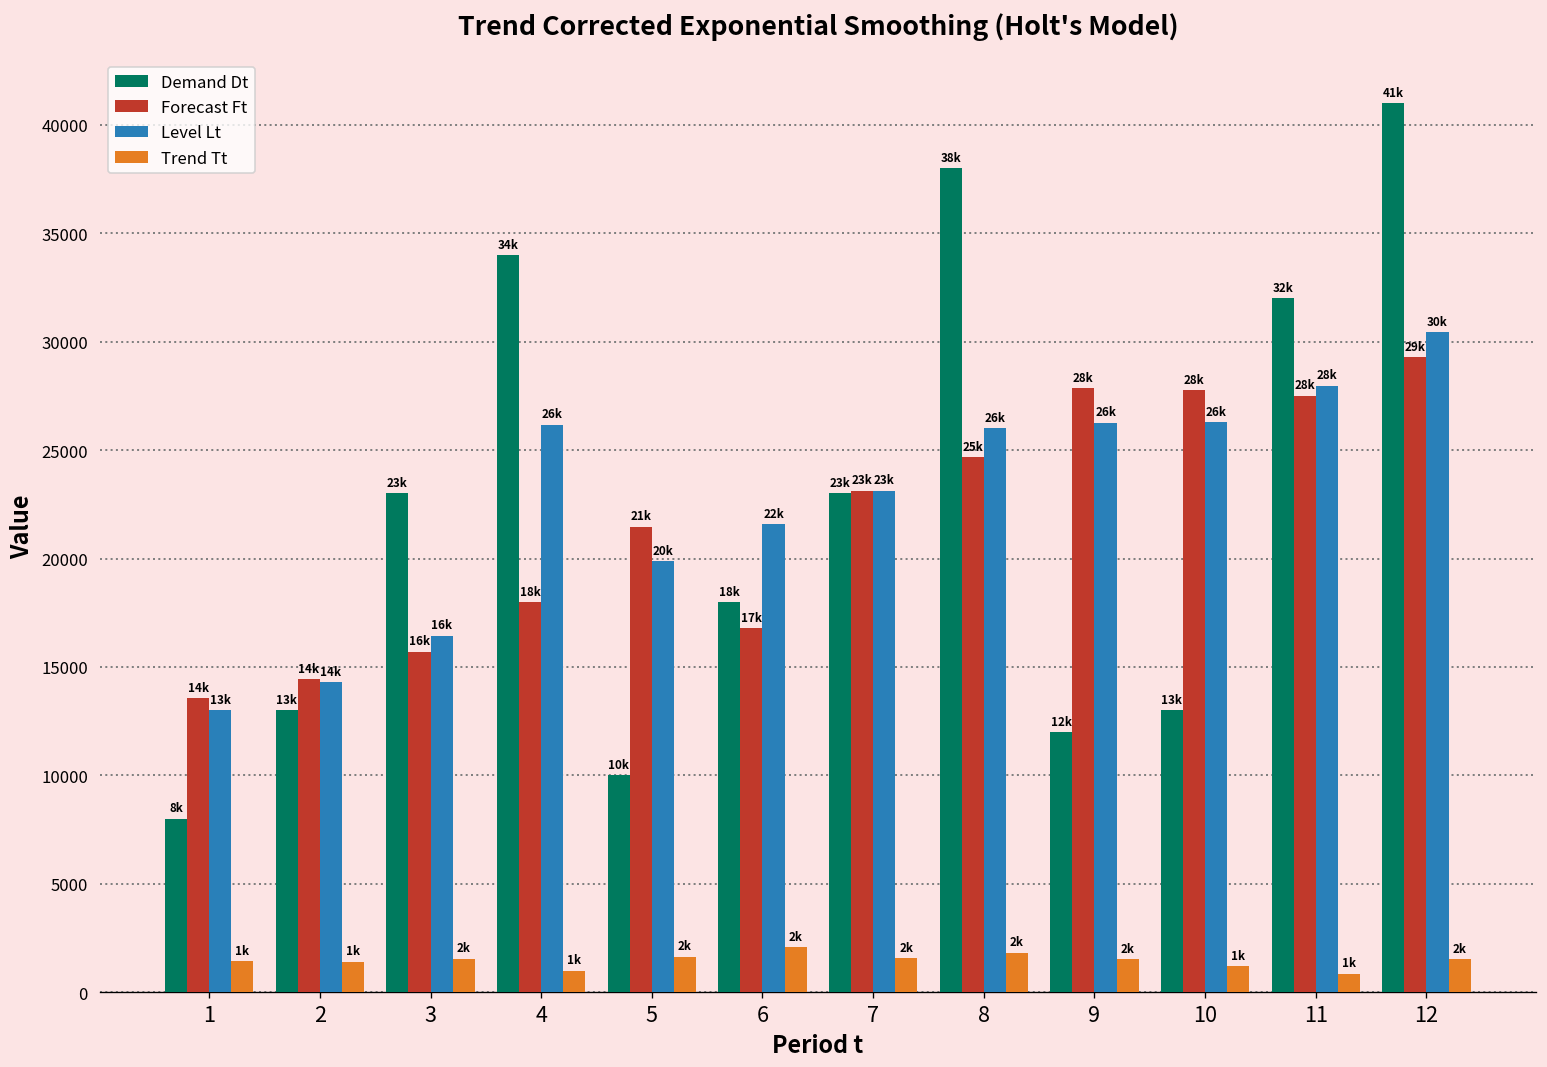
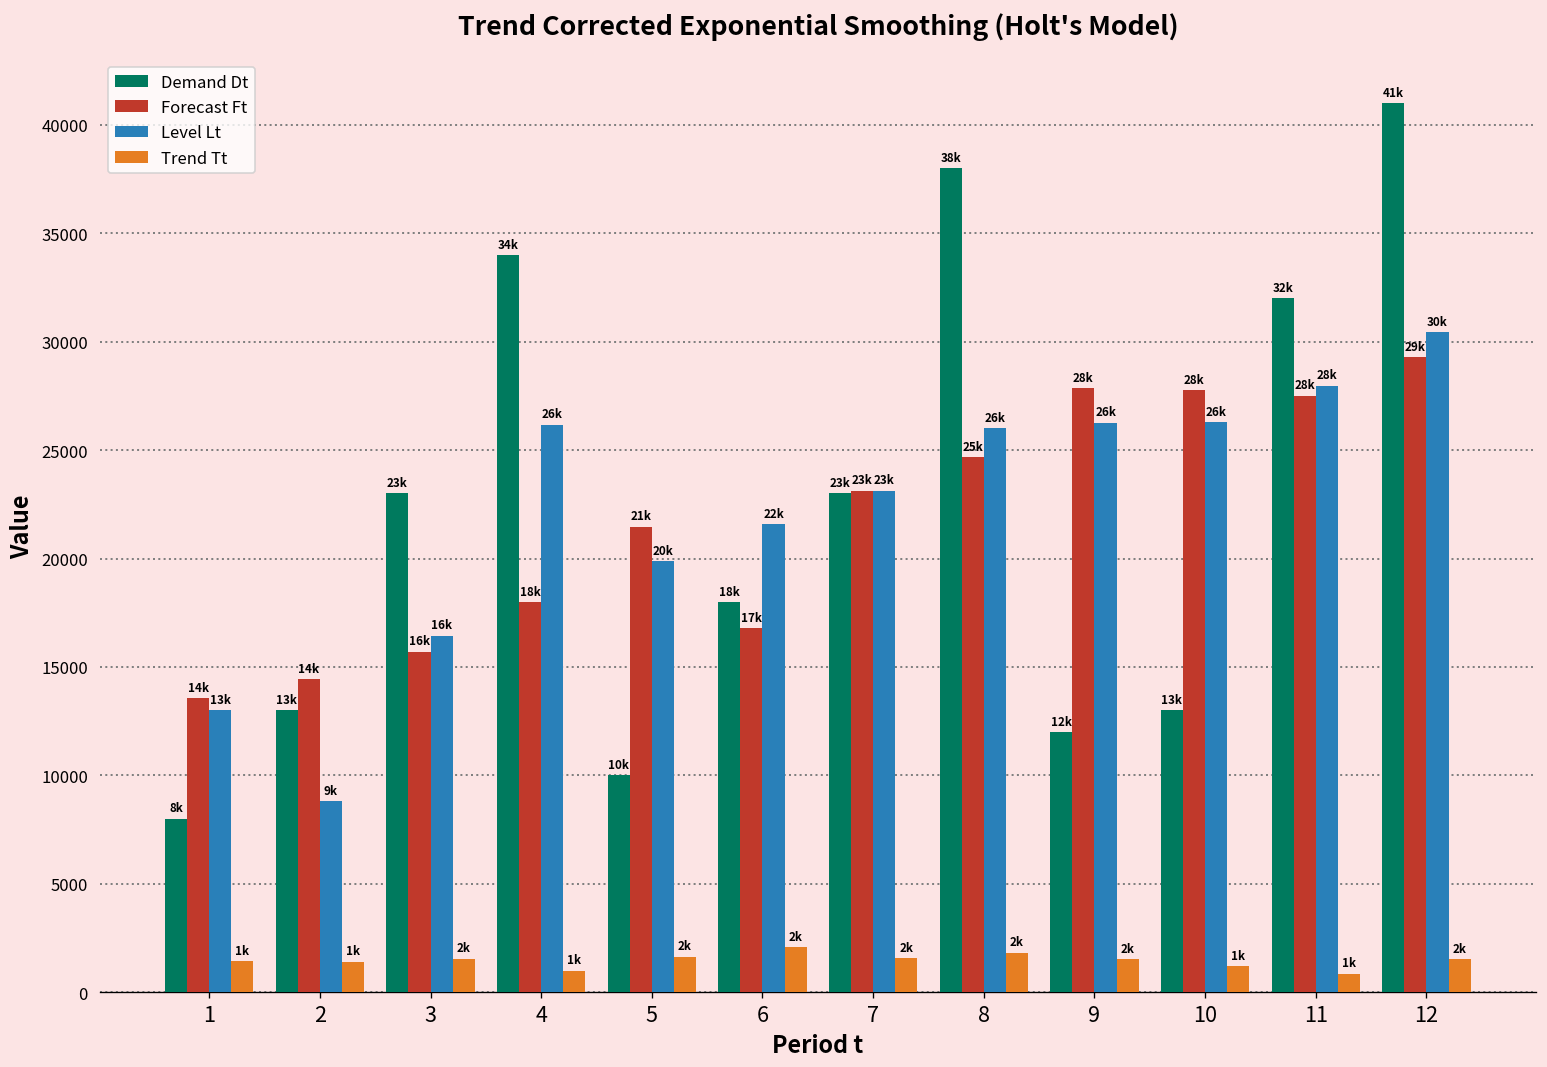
Level Lt, 2: 14k -> 9k
